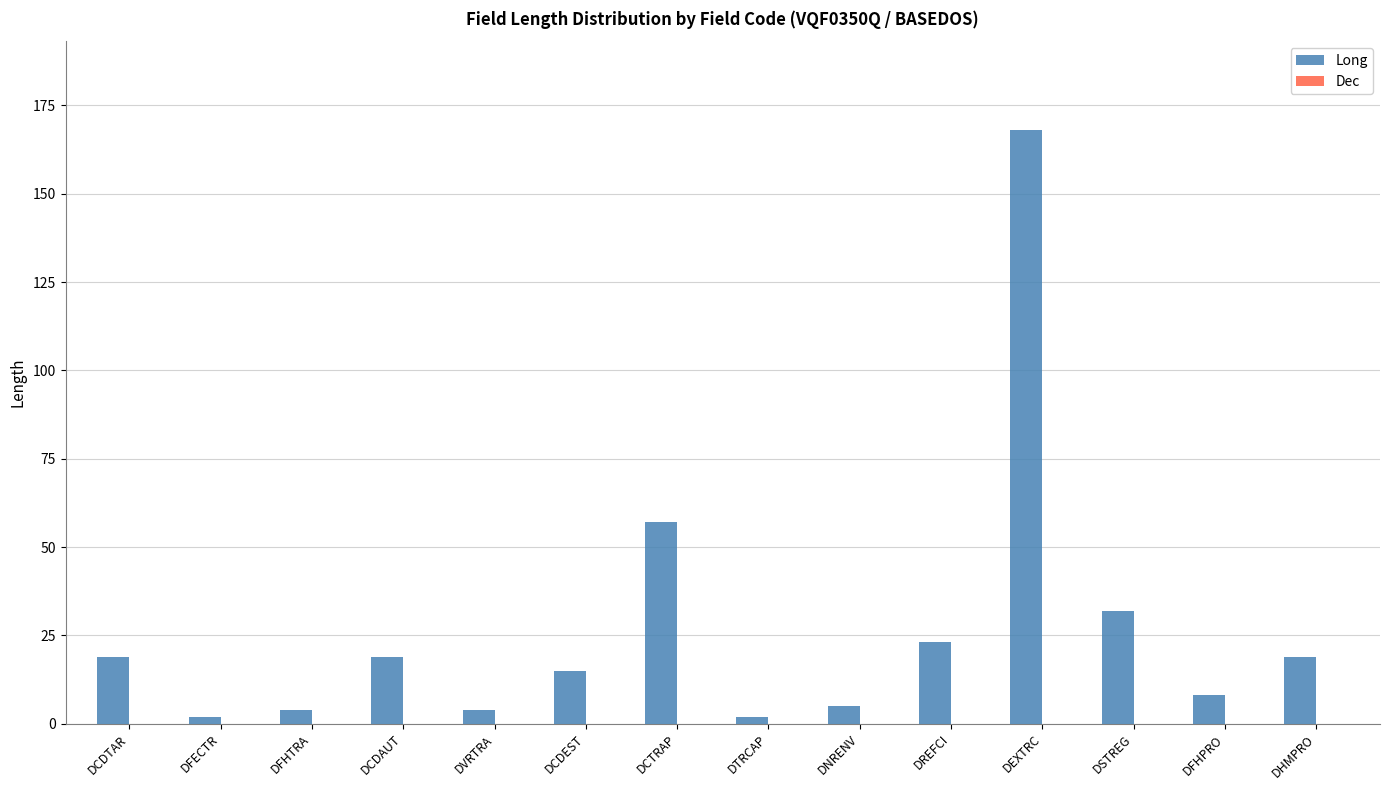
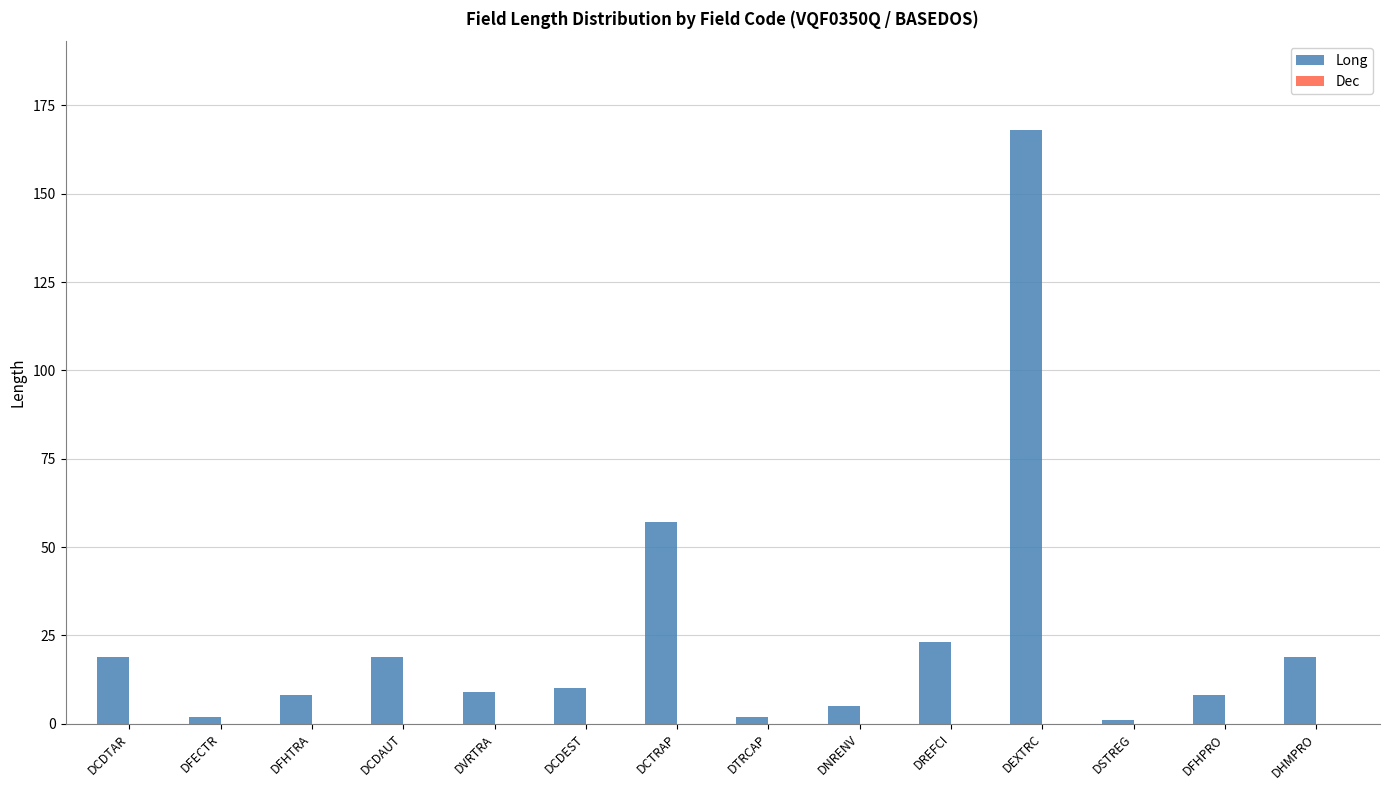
Long, DFHTRA: 4 -> 8
Long, DVRTRA: 4 -> 9
Long, DCDEST: 15 -> 10
Long, DSTREG: 32 -> 1
